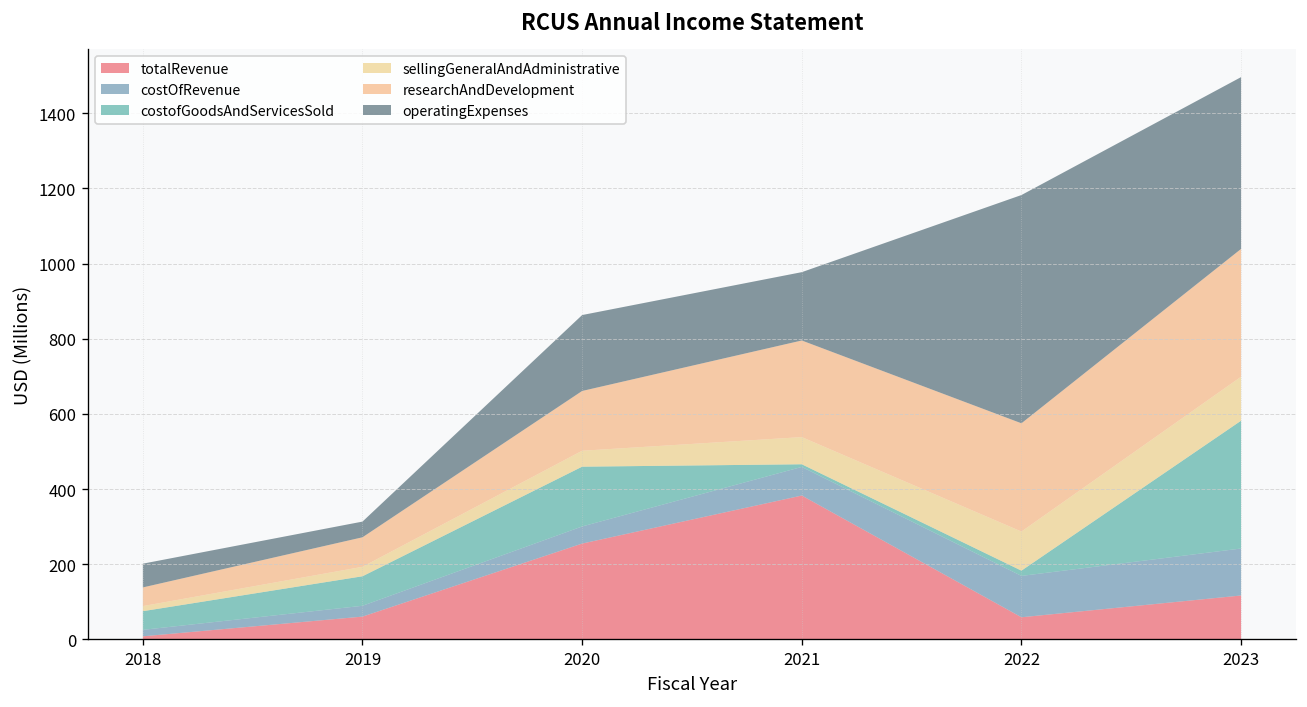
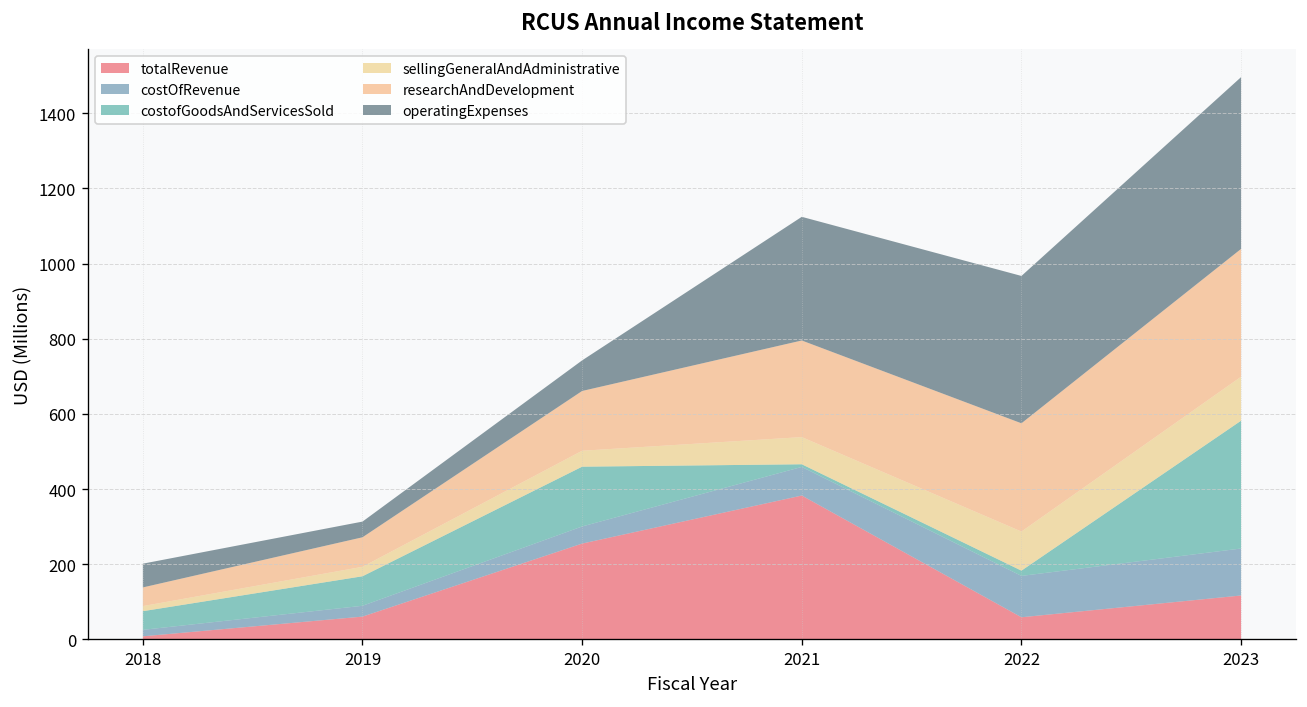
operatingExpenses, 2020: 200 -> 80
operatingExpenses, 2021: 180 -> 330
operatingExpenses, 2022: 610 -> 390
